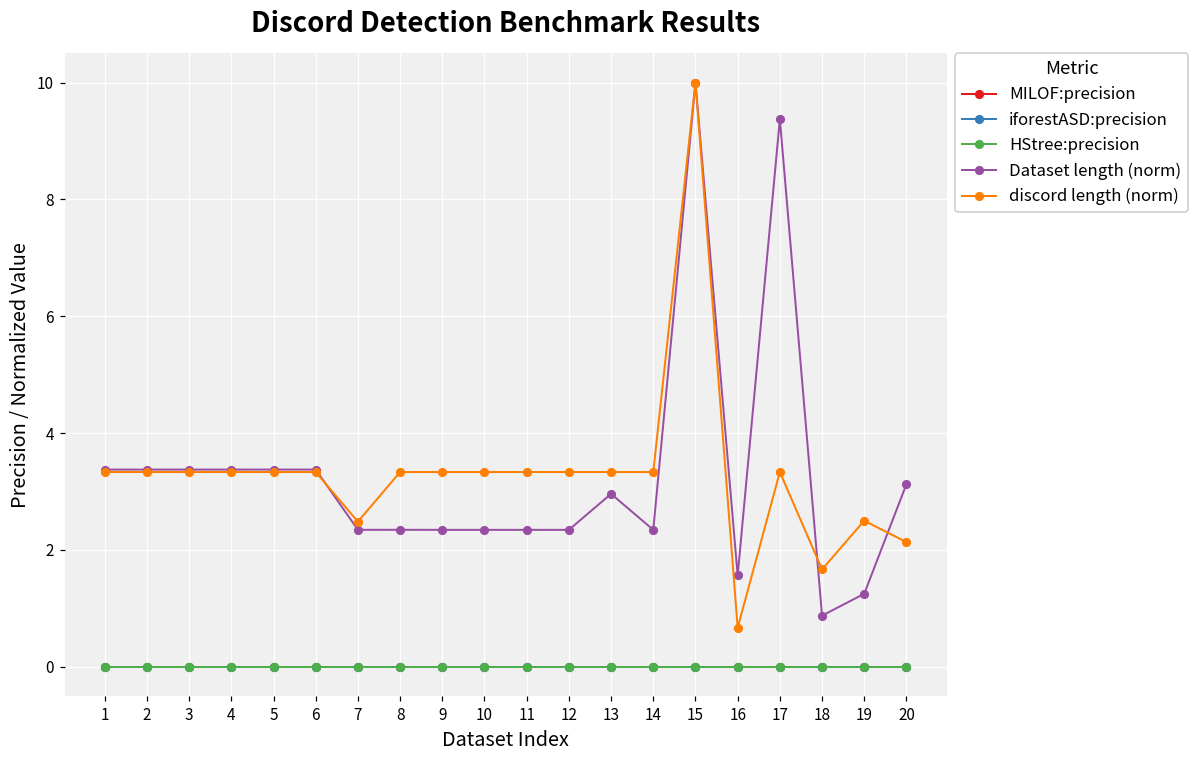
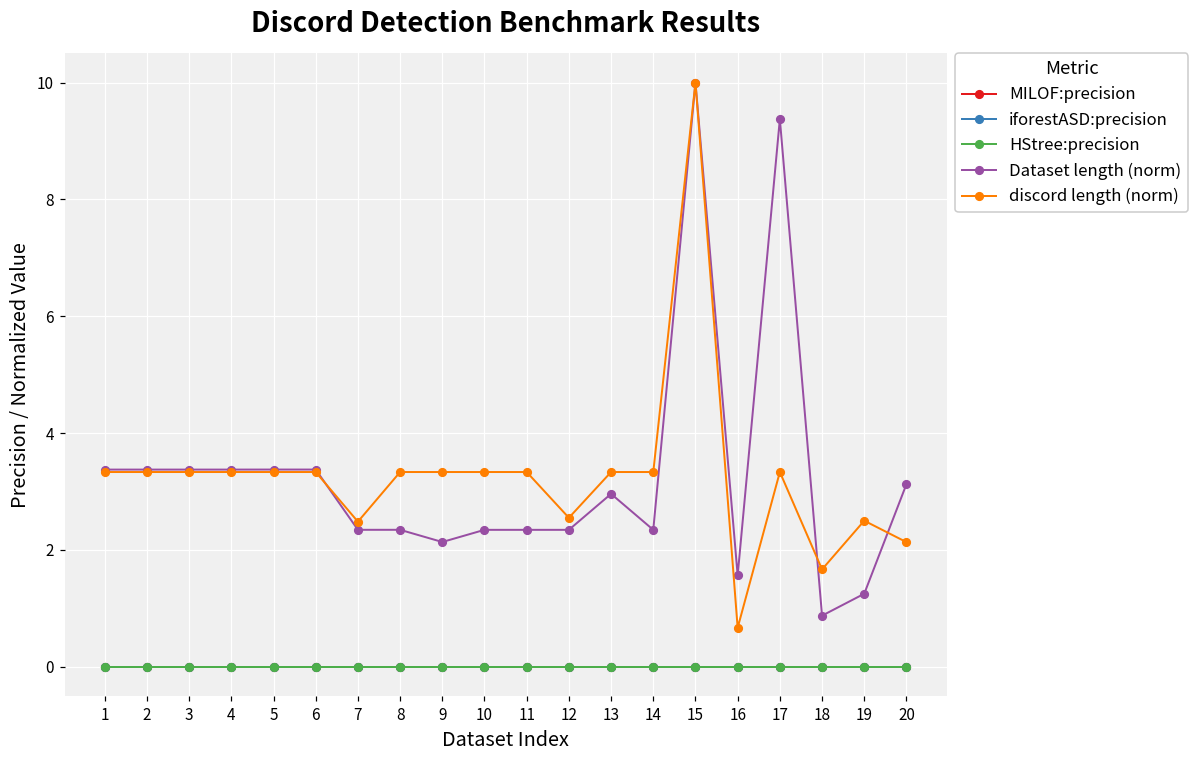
Dataset length (norm), 9: 2.3 -> 2.1
discord length (norm), 12: 3.3 -> 2.6
